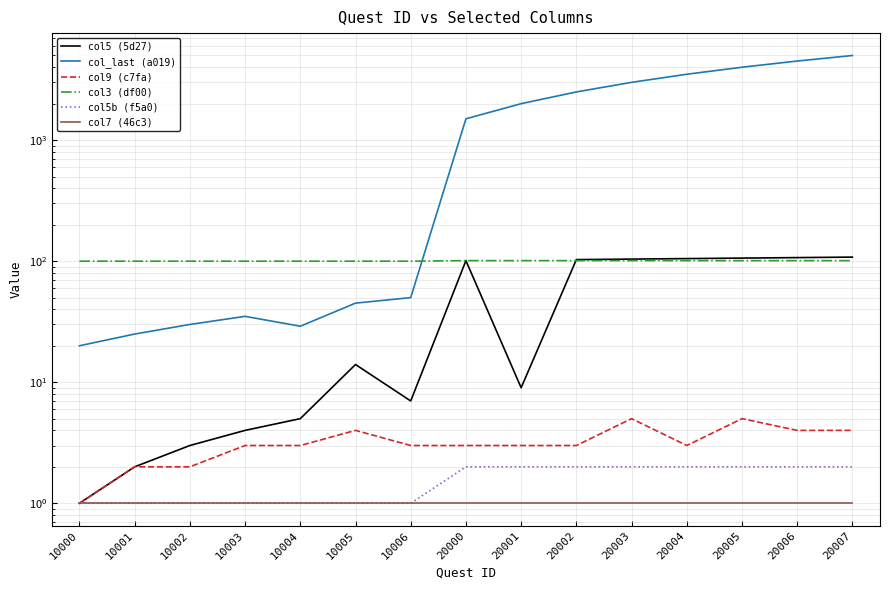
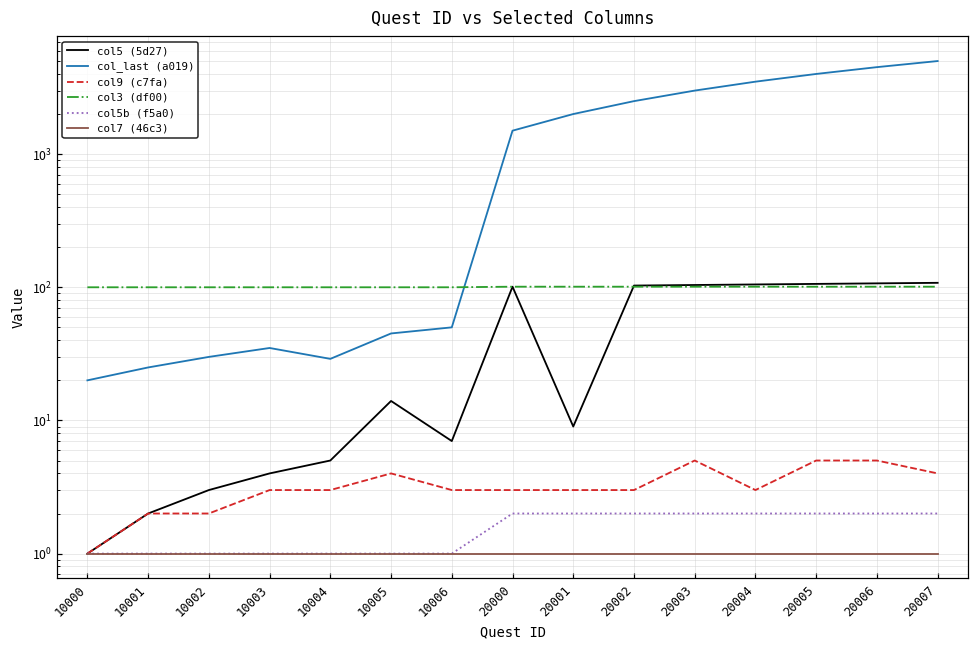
col9 (c7fa), 20006: 4 -> 5
